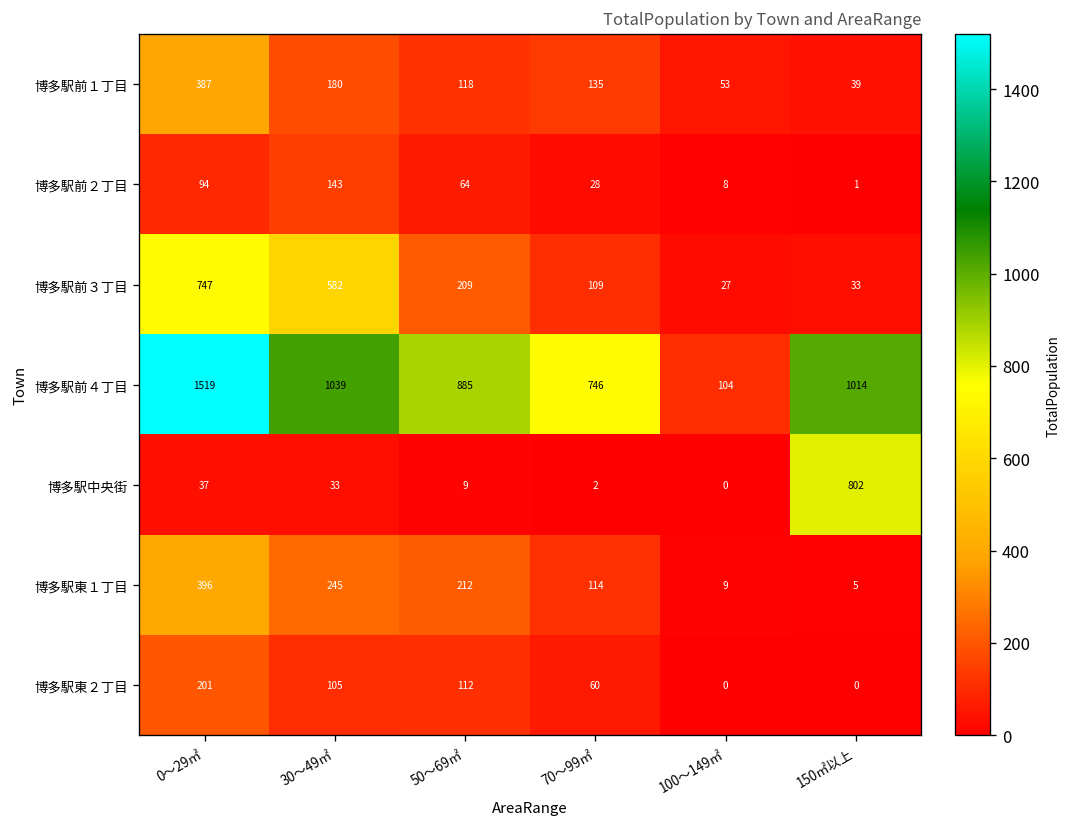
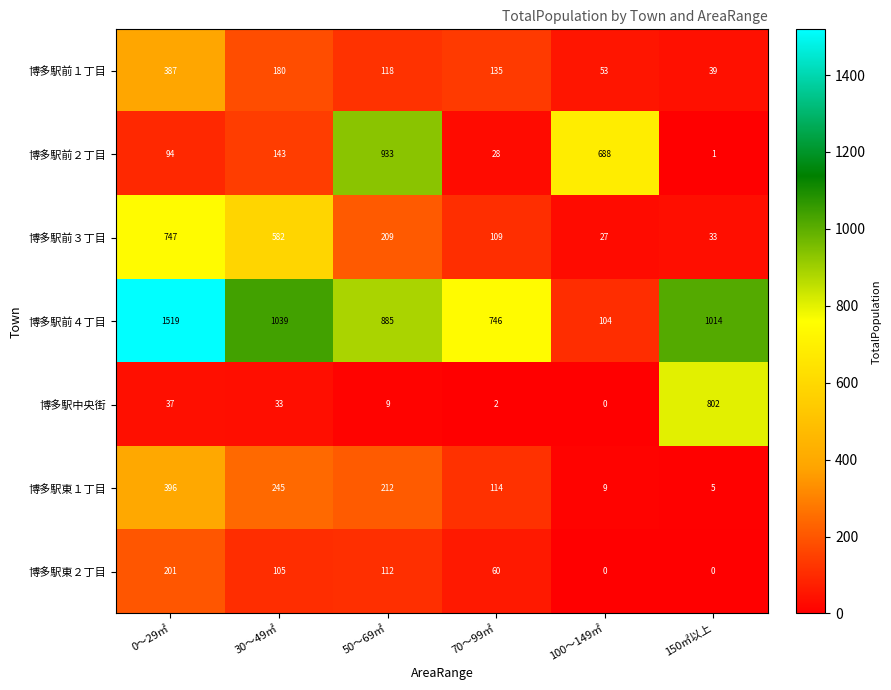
博多駅前２丁目, 50～69㎡: 64 -> 933
博多駅前２丁目, 100～149㎡: 8 -> 688
